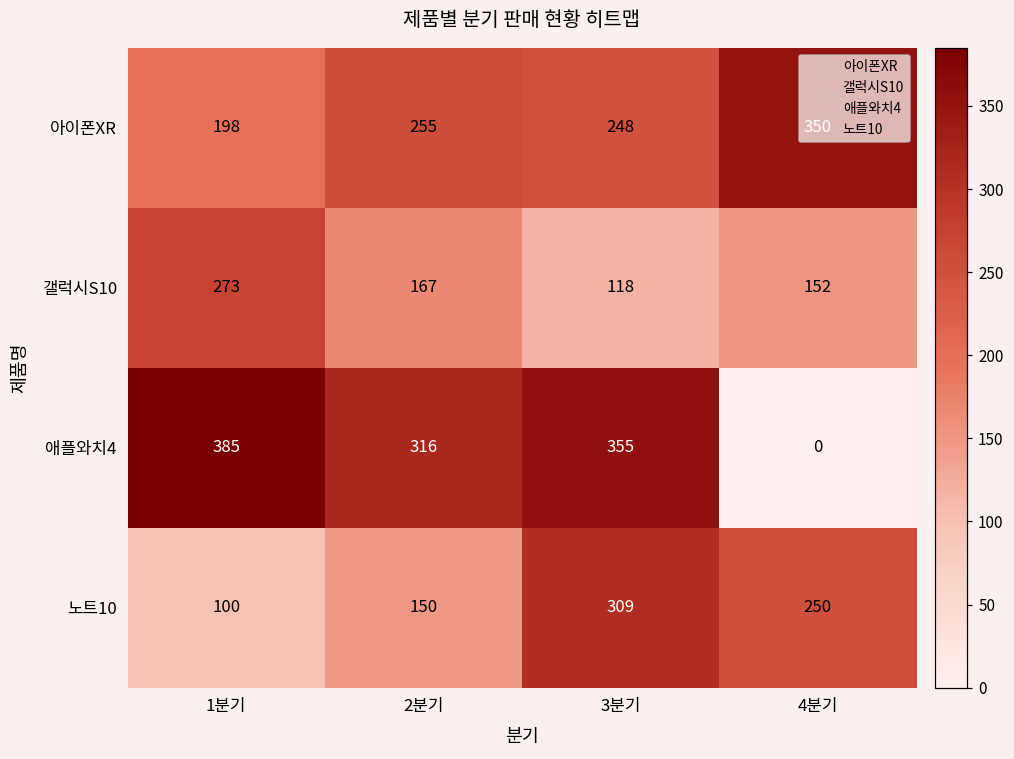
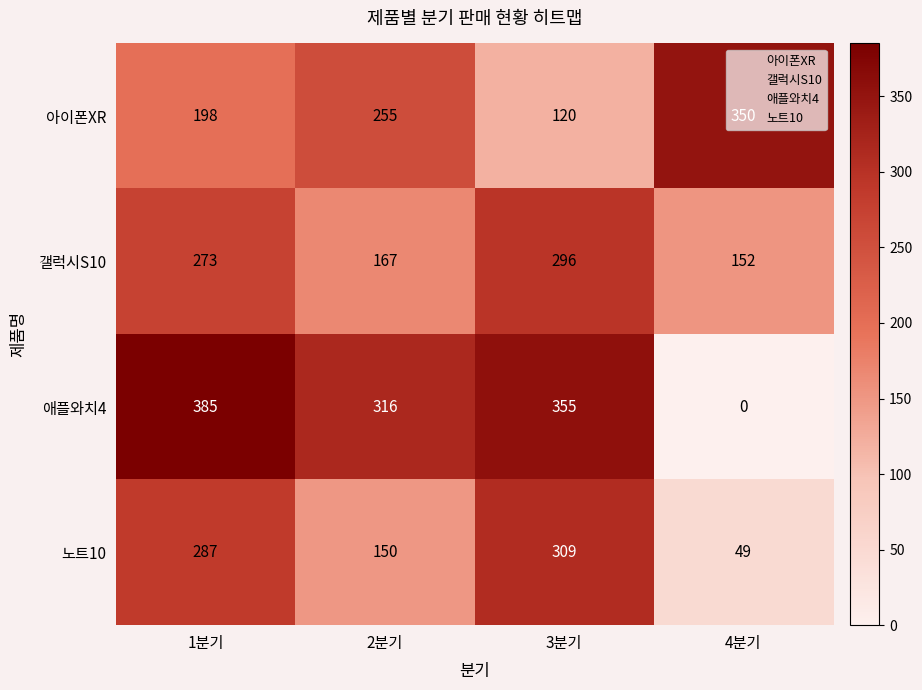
아이폰XR, 3분기: 248 -> 120
갤럭시S10, 3분기: 118 -> 296
노트10, 1분기: 100 -> 287
노트10, 4분기: 250 -> 49
